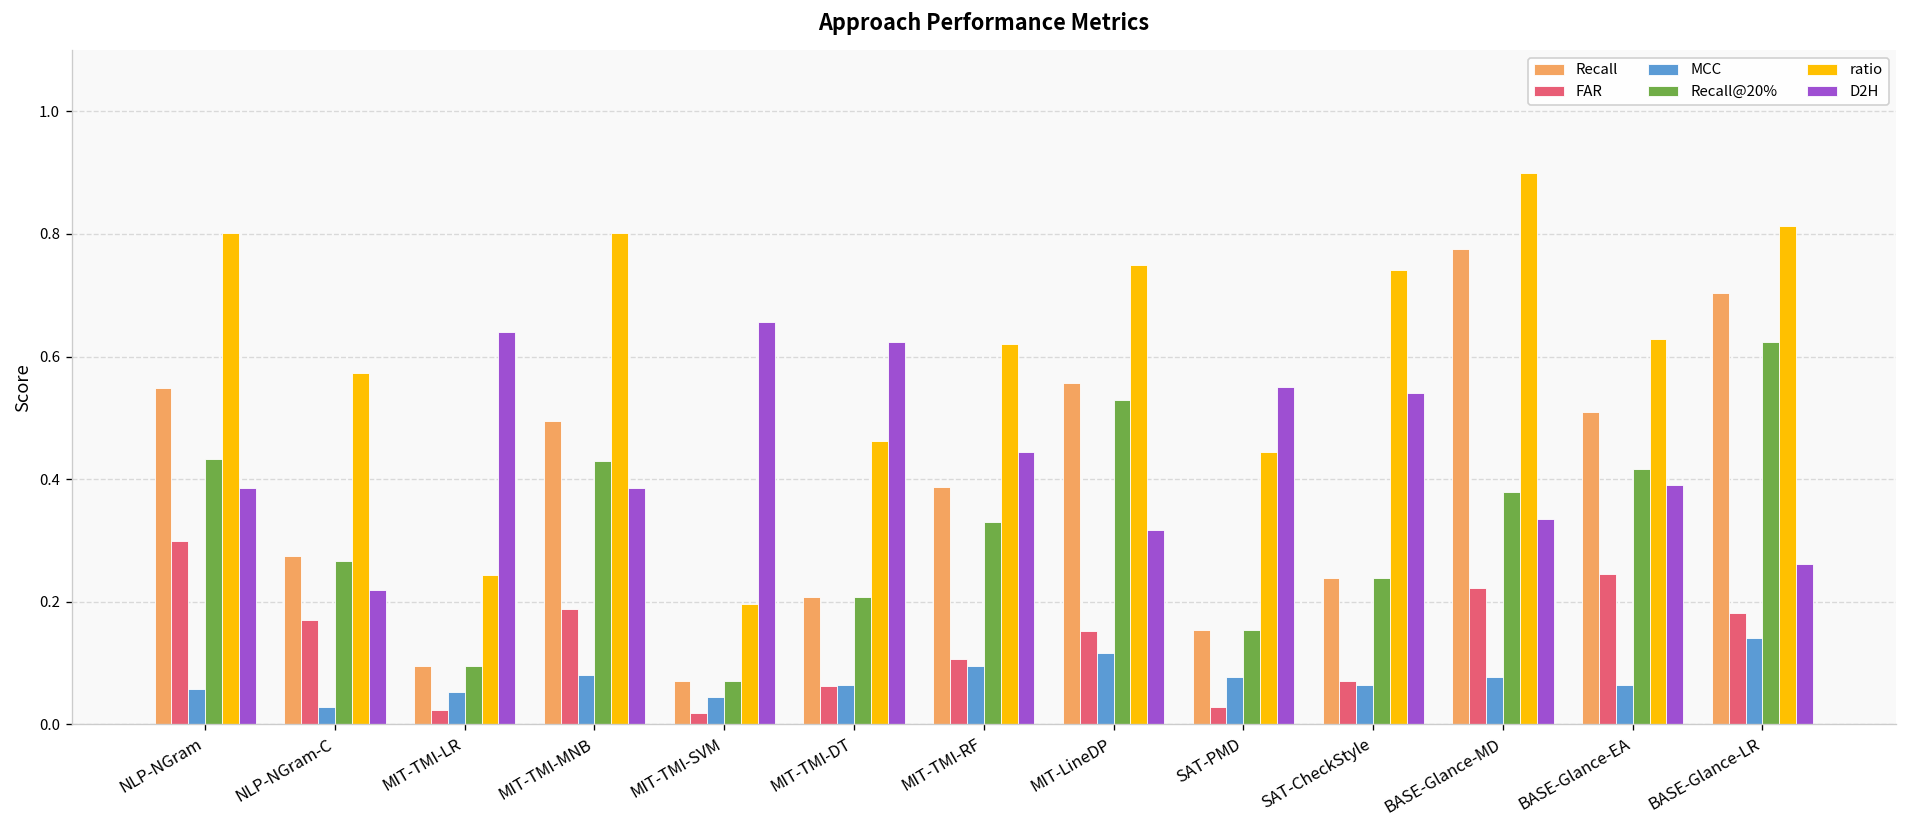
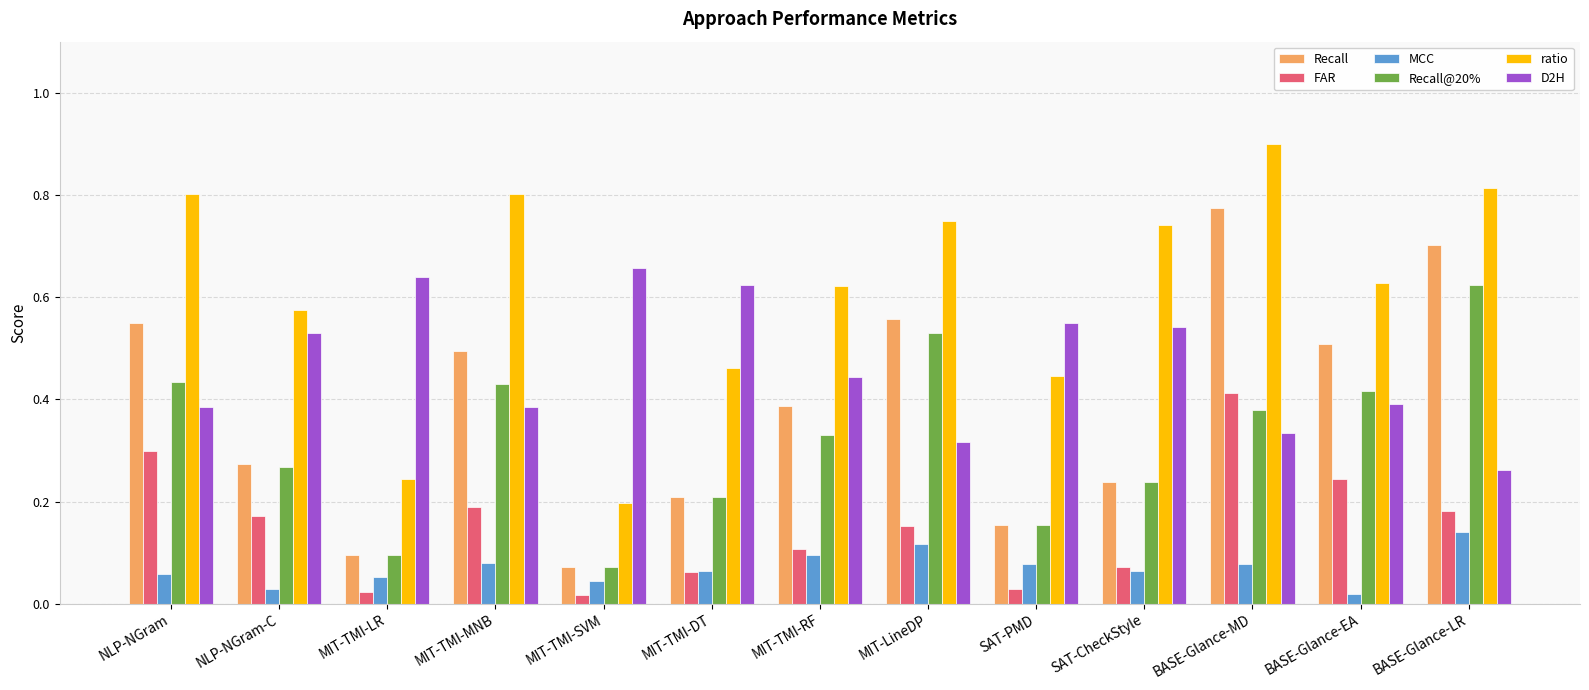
D2H, NLP-NGram-C: 0.22 -> 0.53
FAR, BASE-Glance-MD: 0.22 -> 0.41
MCC, BASE-Glance-EA: 0.06 -> 0.02
